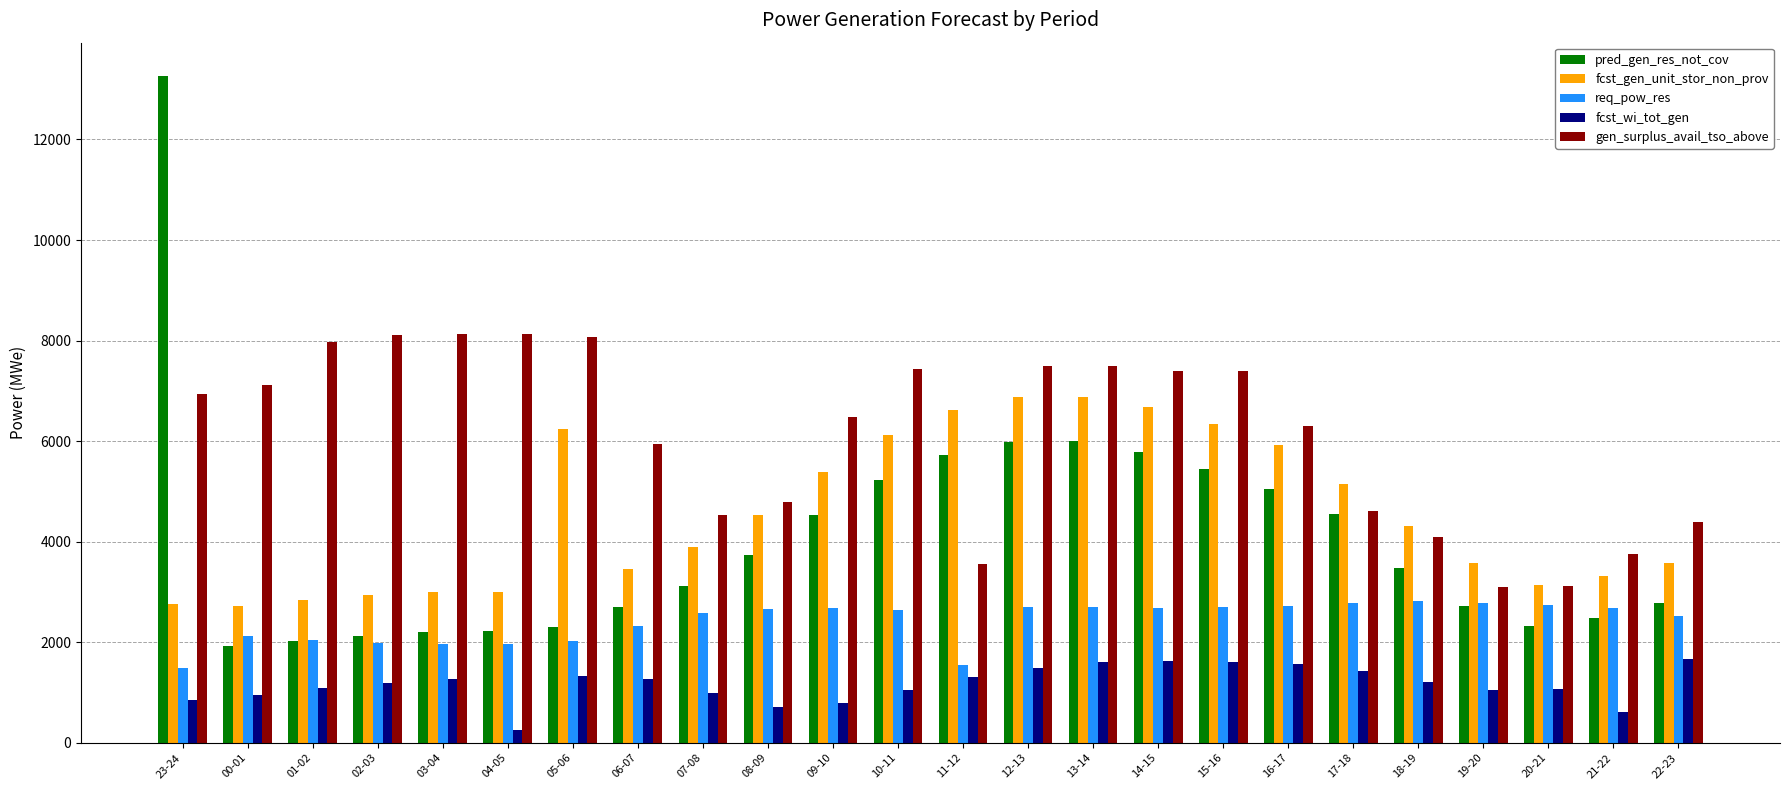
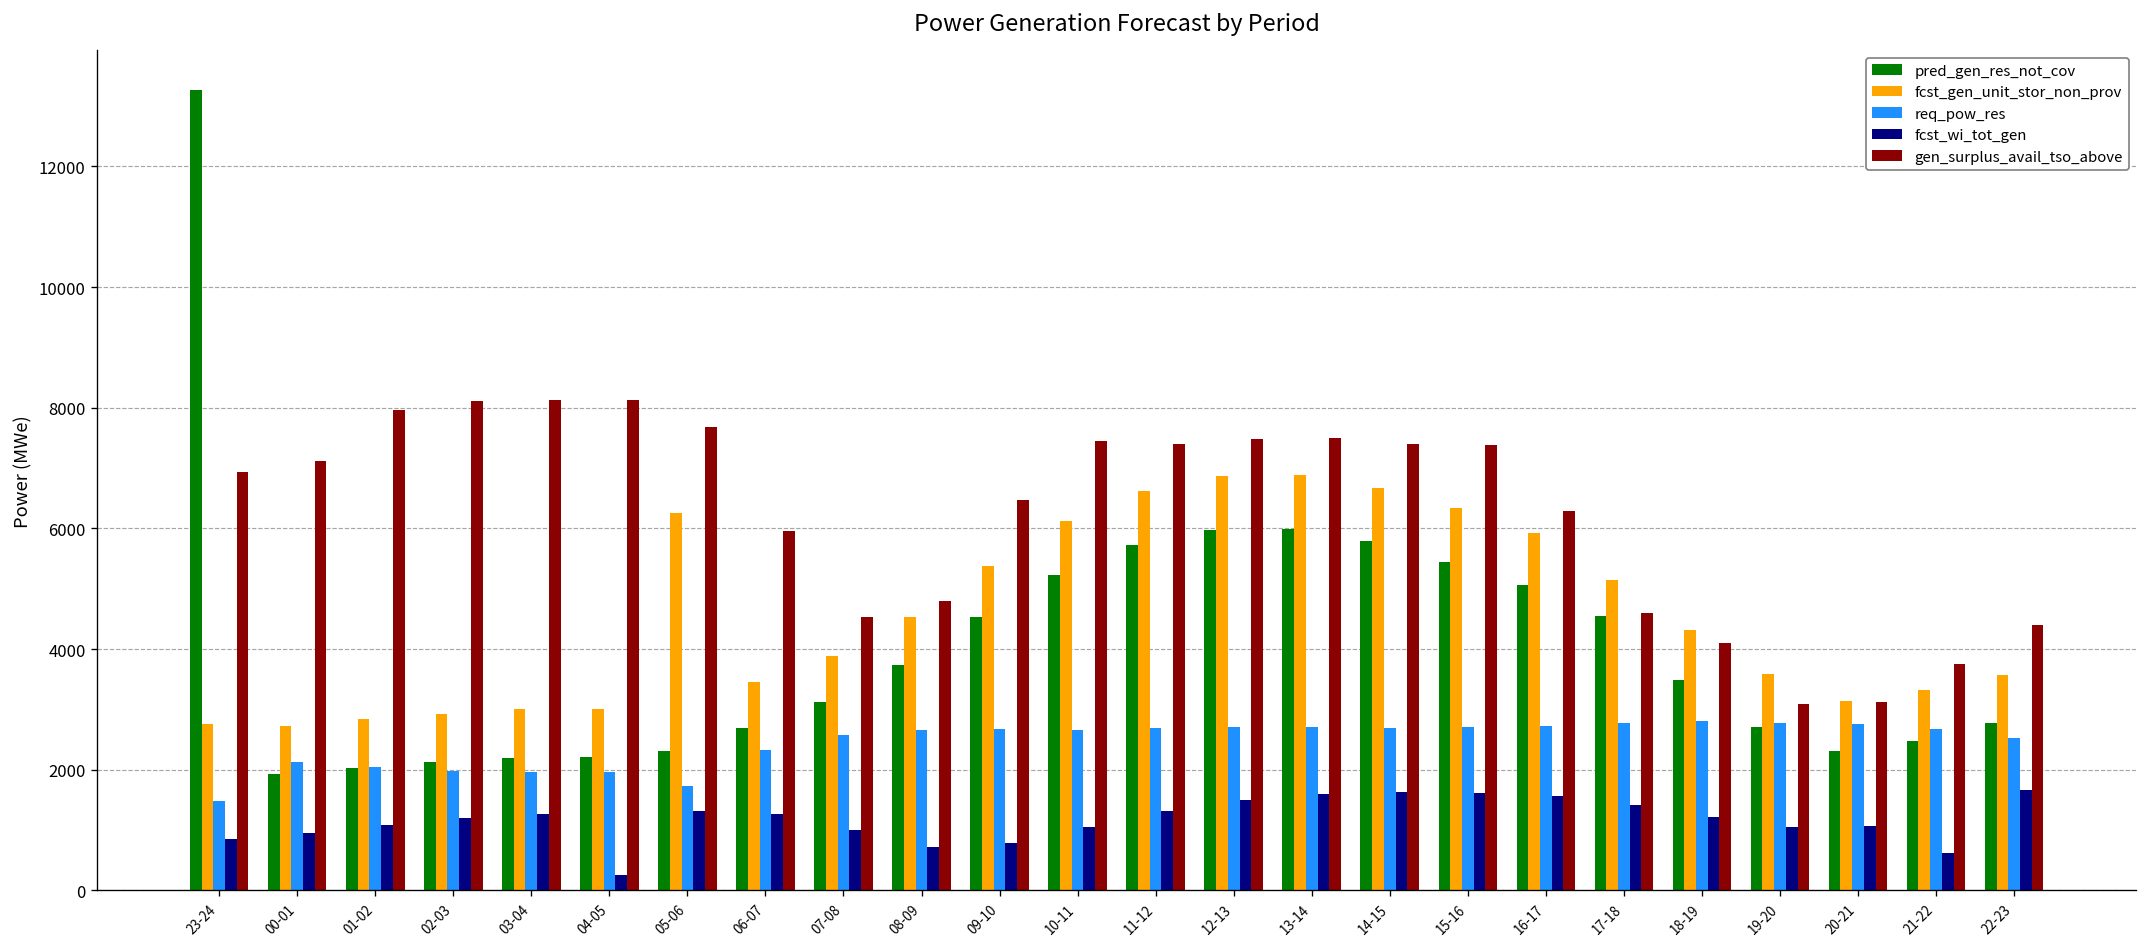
req_pow_res, 05-06: 2000 -> 1700
gen_surplus_avail_tso_above, 05-06: 8100 -> 7700
req_pow_res, 11-12: 1500 -> 2700
gen_surplus_avail_tso_above, 11-12: 3600 -> 7400
